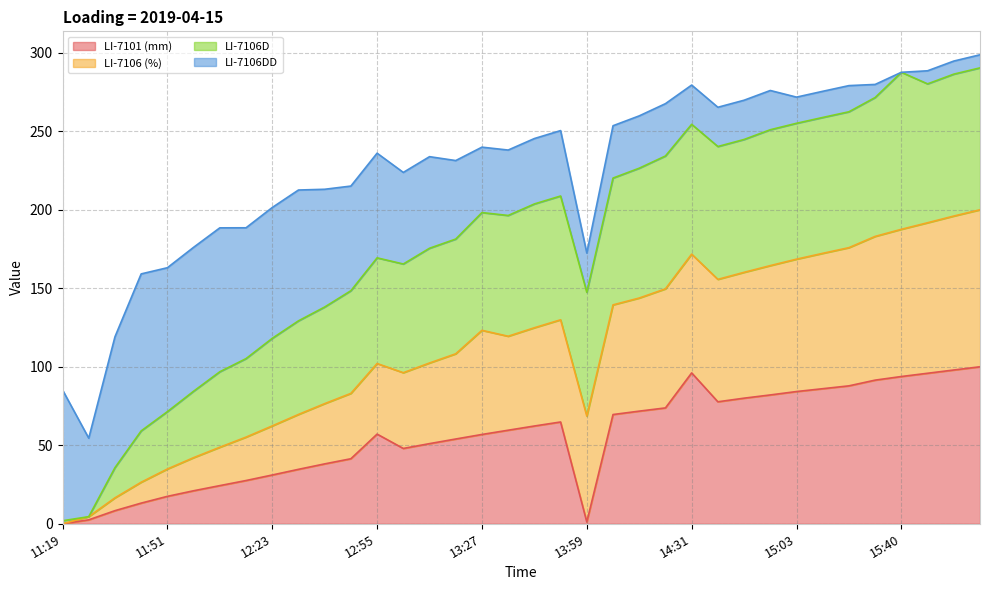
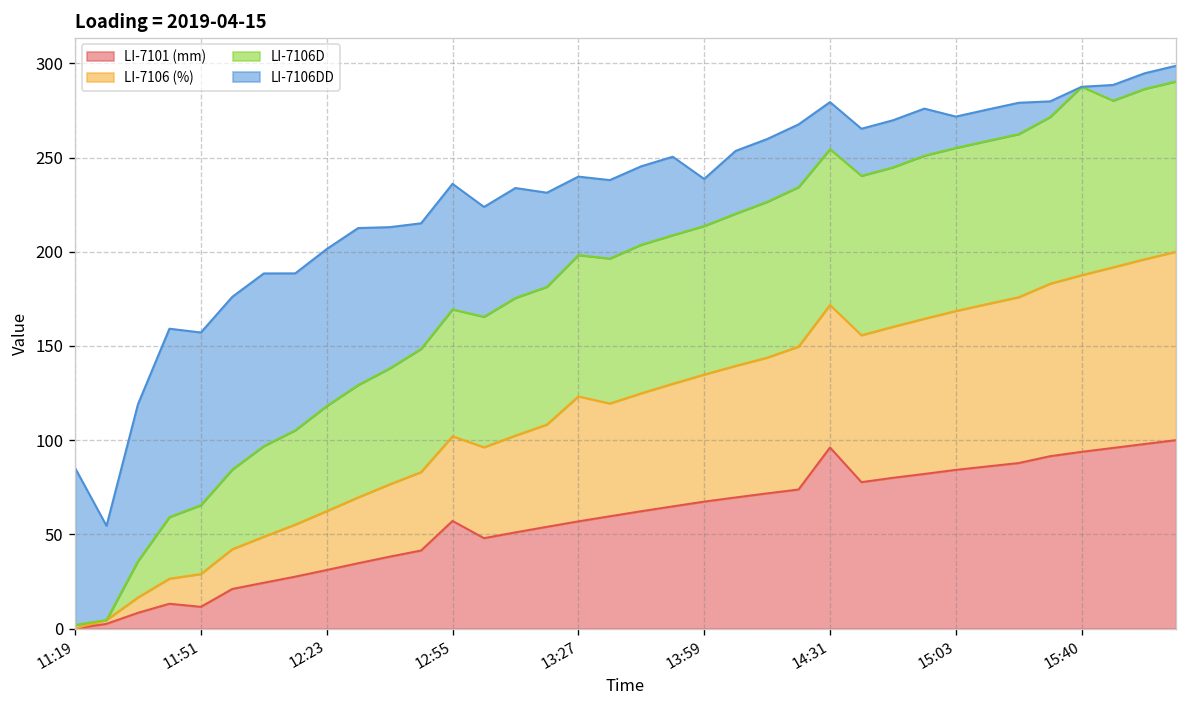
LI-7101 (mm), 11:51: 17 -> 12
LI-7101 (mm), 13:59: 1 -> 67
